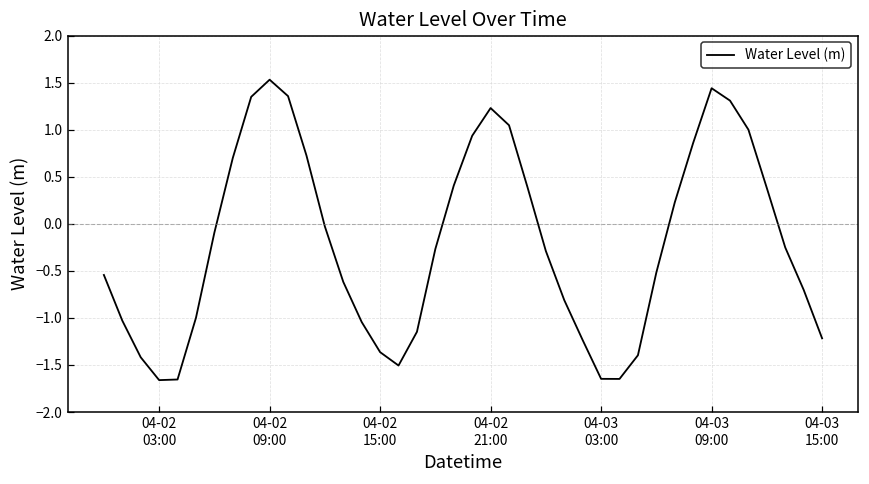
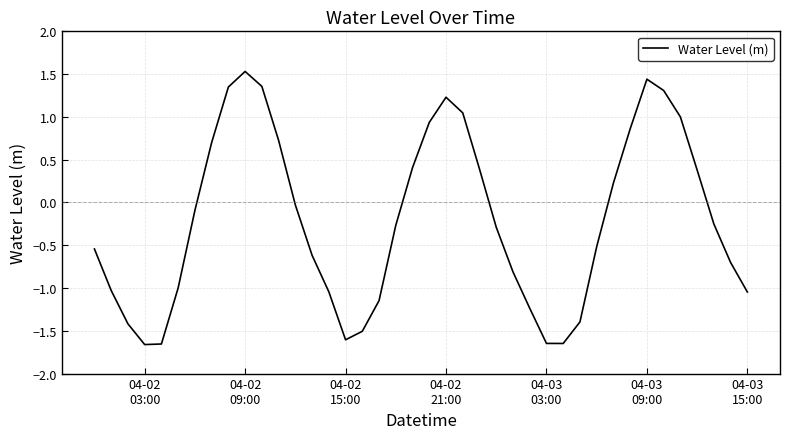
04-02 15:00: -1.4 -> -1.6
04-03 15:00: -1.2 -> -1.0
